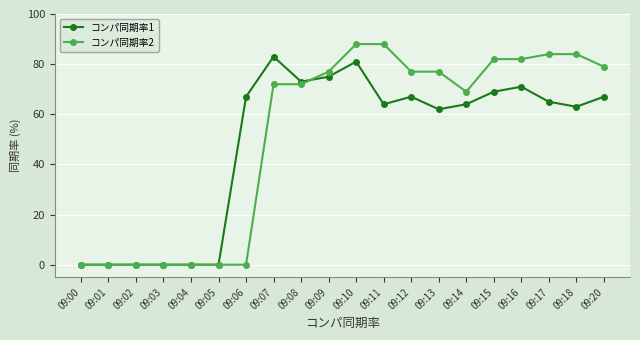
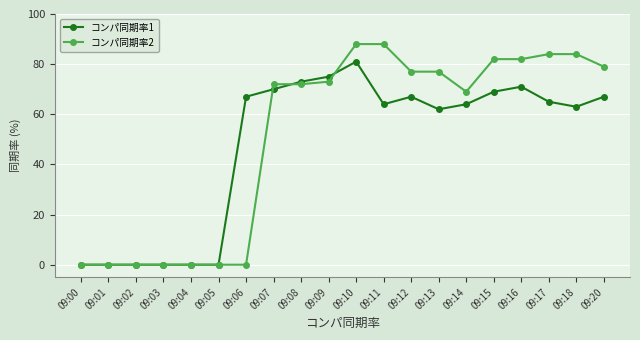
コンパ同期率1, 09:07: 83 -> 70
コンパ同期率2, 09:09: 77 -> 73
